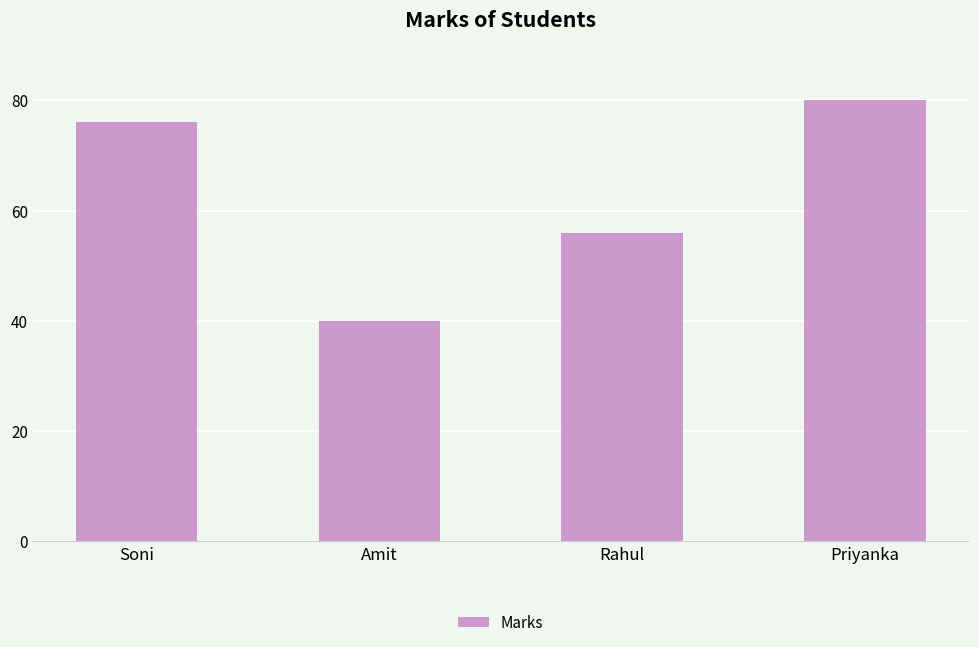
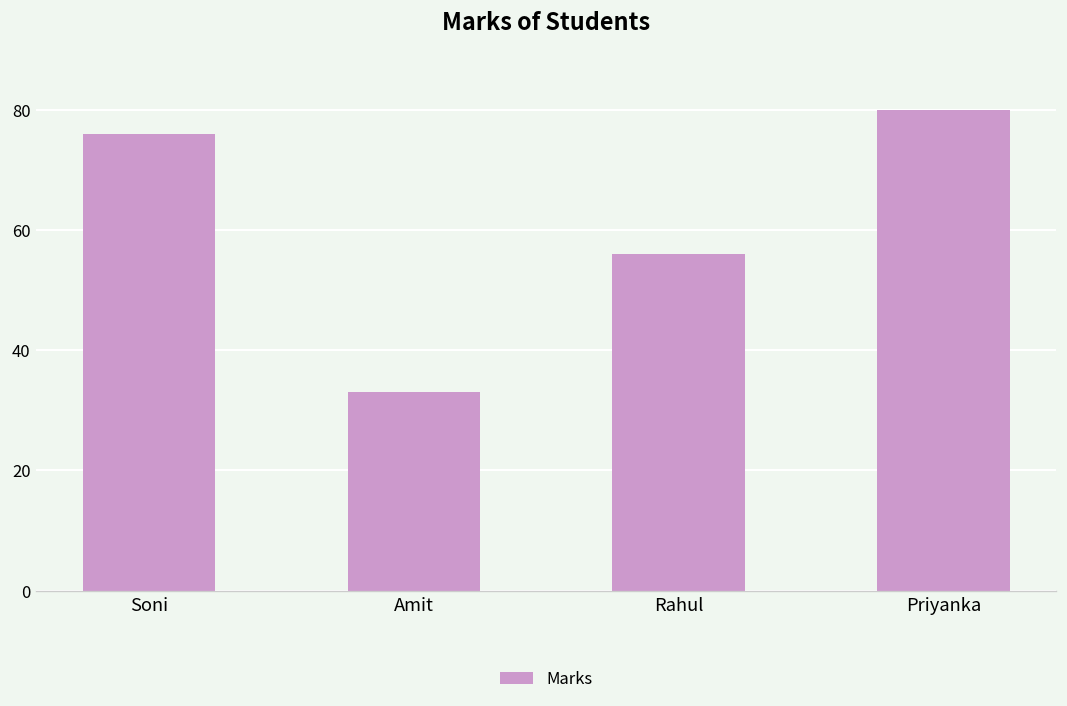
Amit: 40 -> 33
